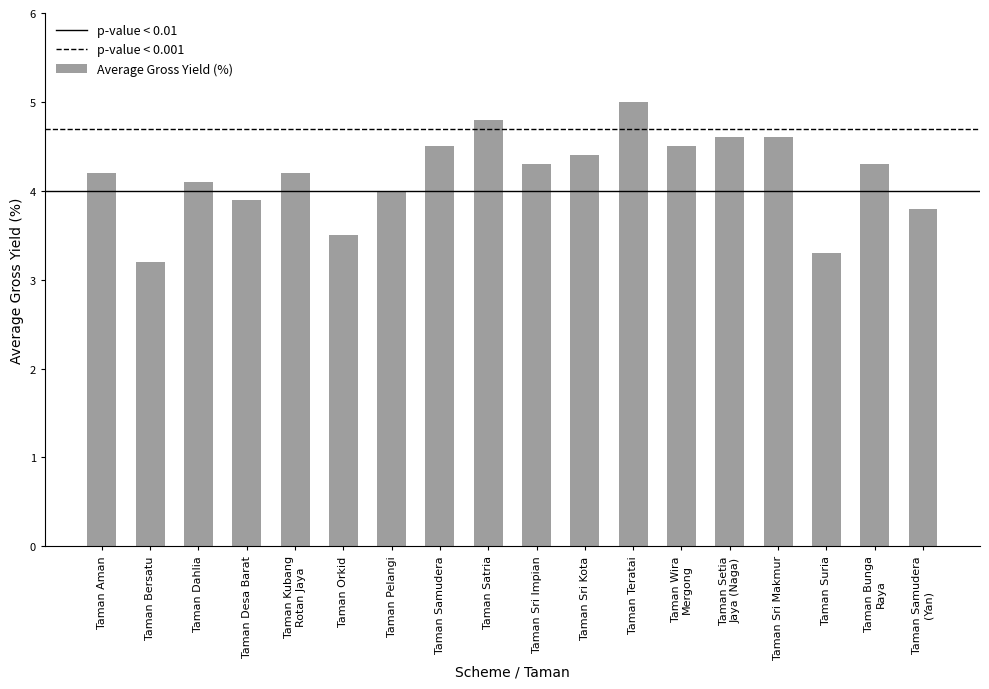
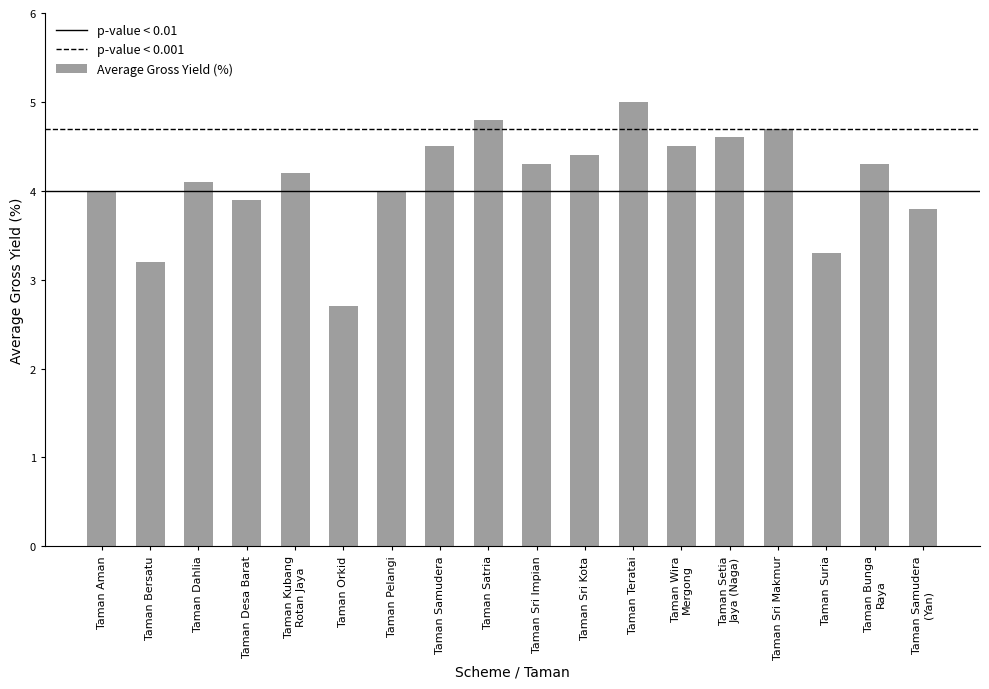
Taman Aman: 4.2 -> 4.0
Taman Orkid: 3.5 -> 2.7
Taman Sri Makmur: 4.6 -> 4.7
